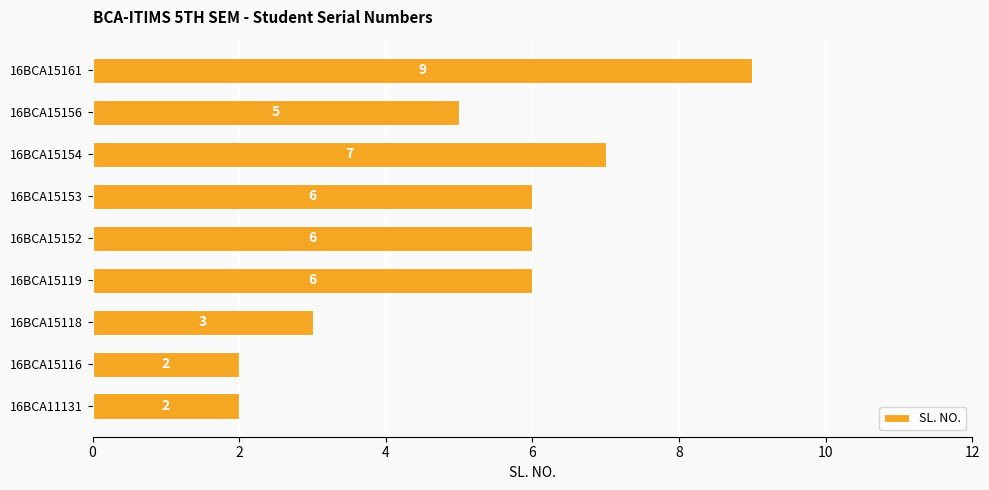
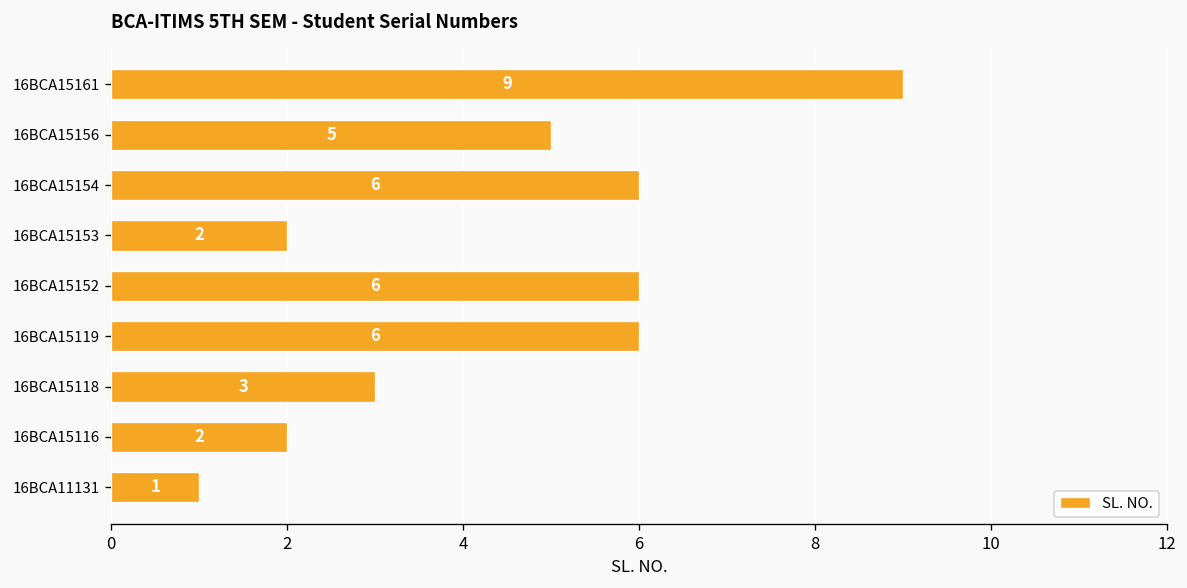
16BCA15154: 7 -> 6
16BCA15153: 6 -> 2
16BCA11131: 2 -> 1
